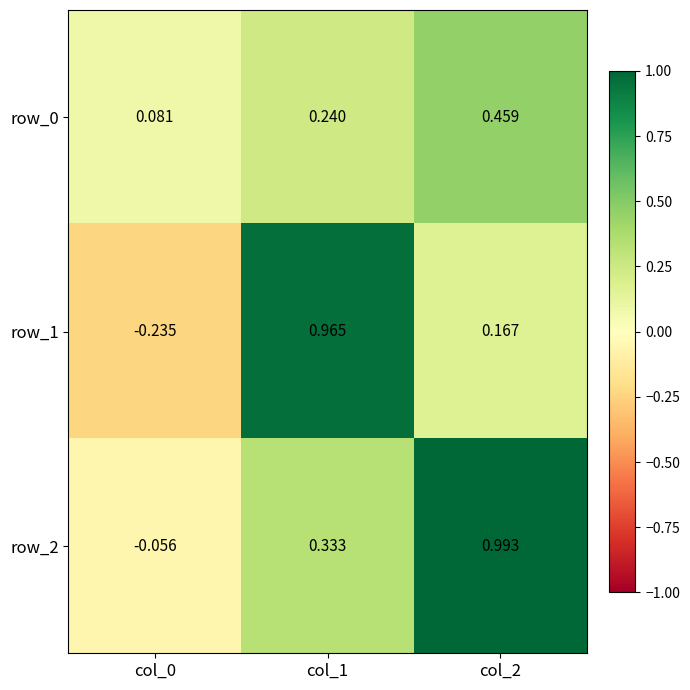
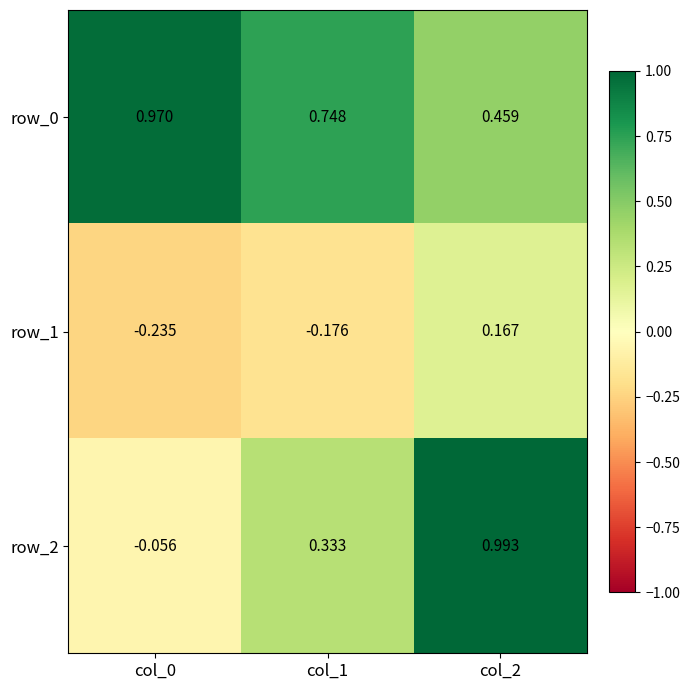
row_0, col_0: 0.081 -> 0.970
row_0, col_1: 0.240 -> 0.748
row_1, col_1: 0.965 -> -0.176
